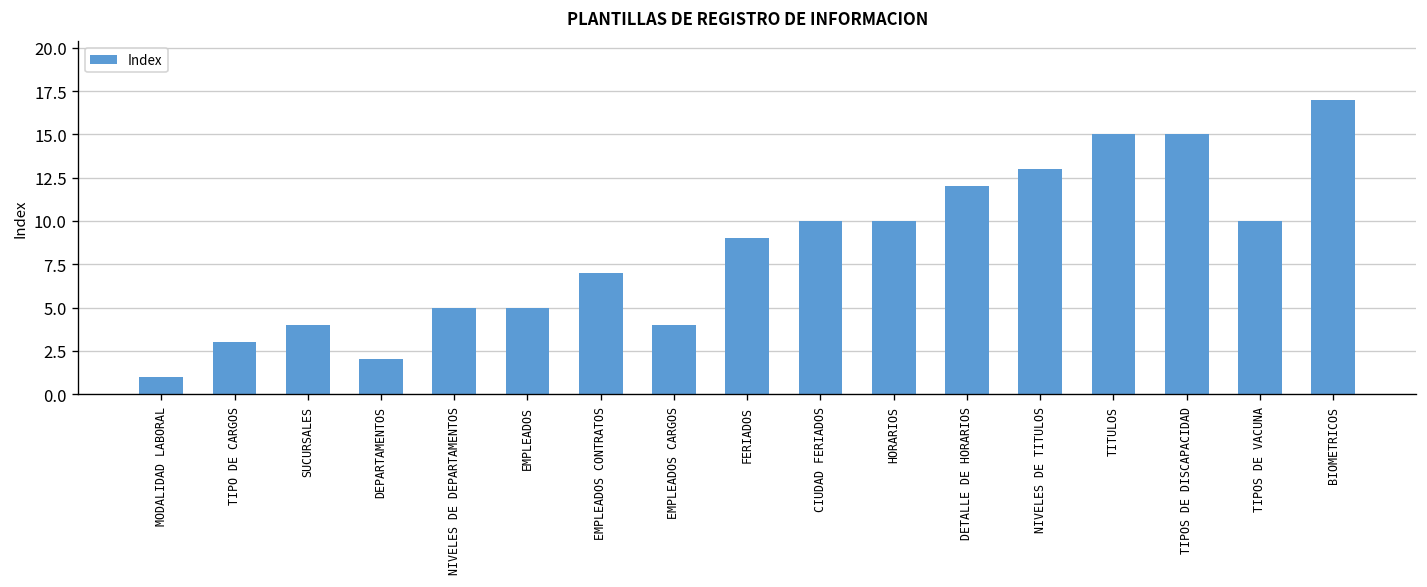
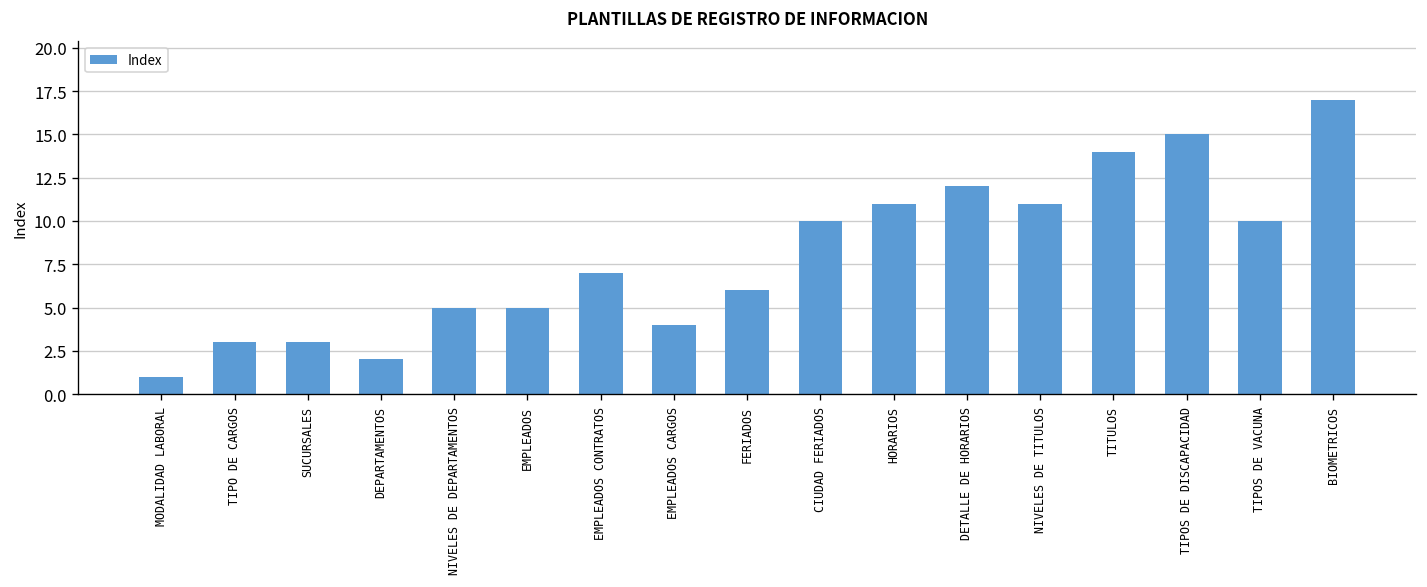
SUCURSALES: 4 -> 3
FERIADOS: 9 -> 6
HORARIOS: 10 -> 11
NIVELES DE TITULOS: 13 -> 11
TITULOS: 15 -> 14
